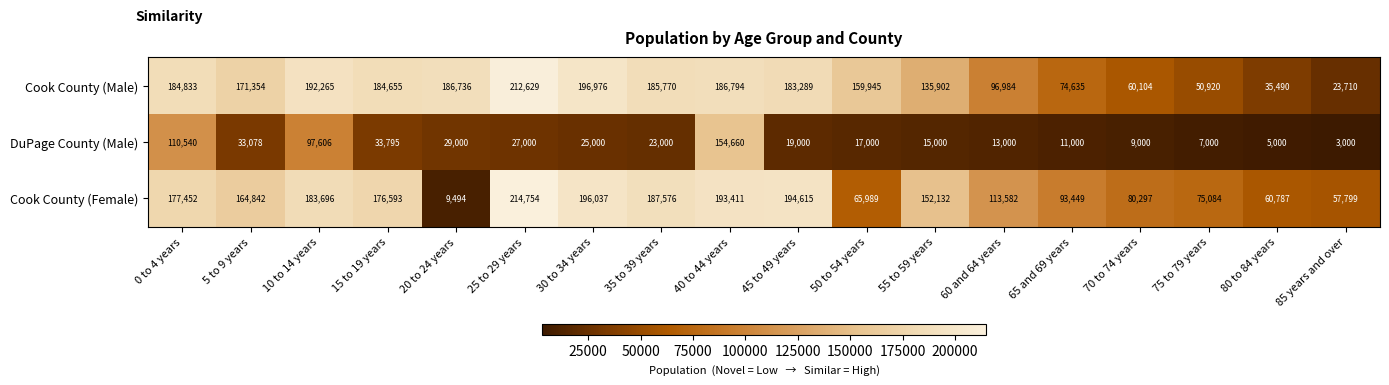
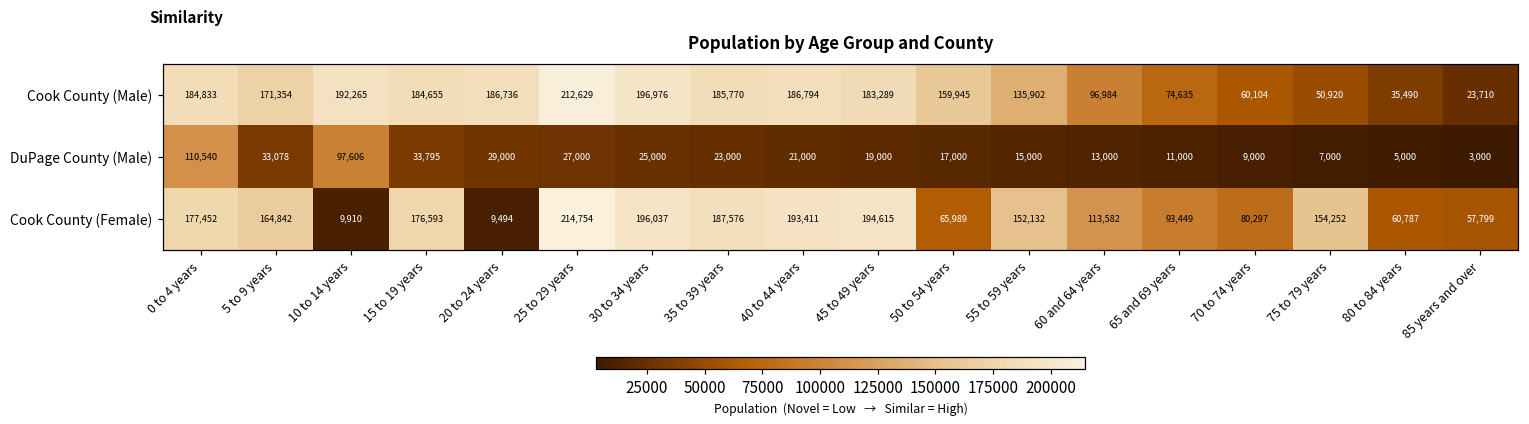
DuPage County (Male), 40 to 44 years: 154,660 -> 21,000
Cook County (Female), 10 to 14 years: 183,696 -> 9,910
Cook County (Female), 75 to 79 years: 75,084 -> 154,252
